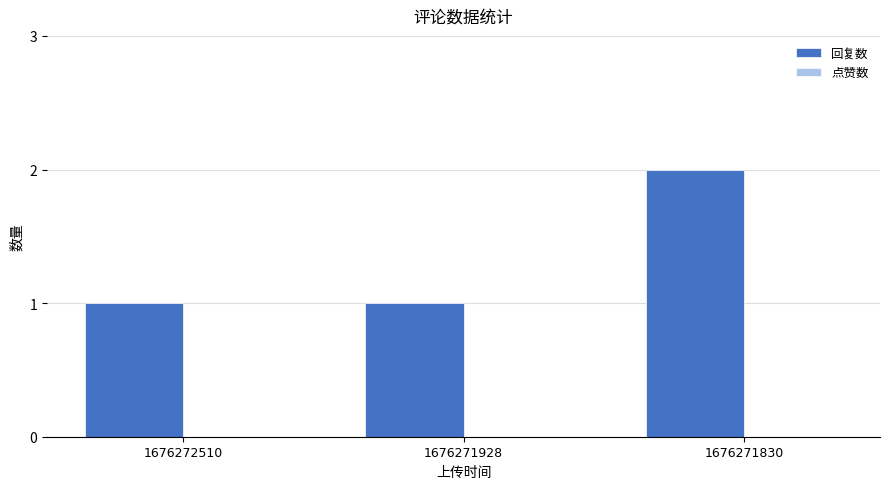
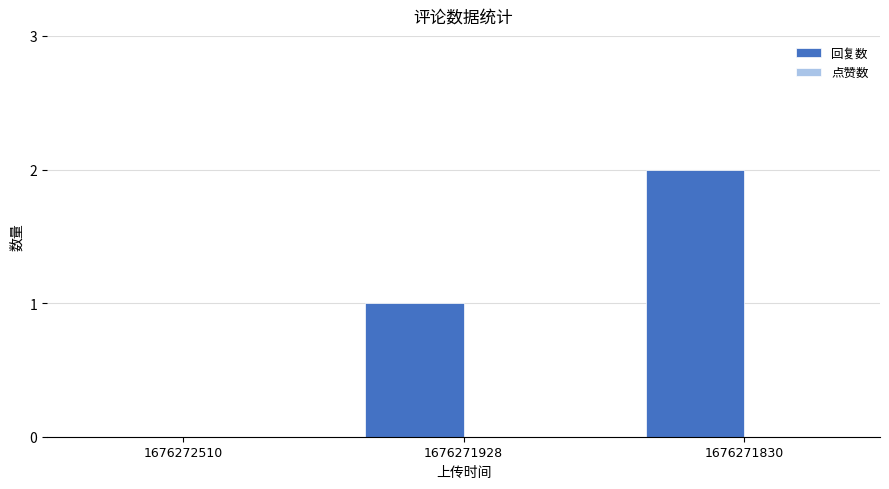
回复数, 1676272510: 1 -> 0
